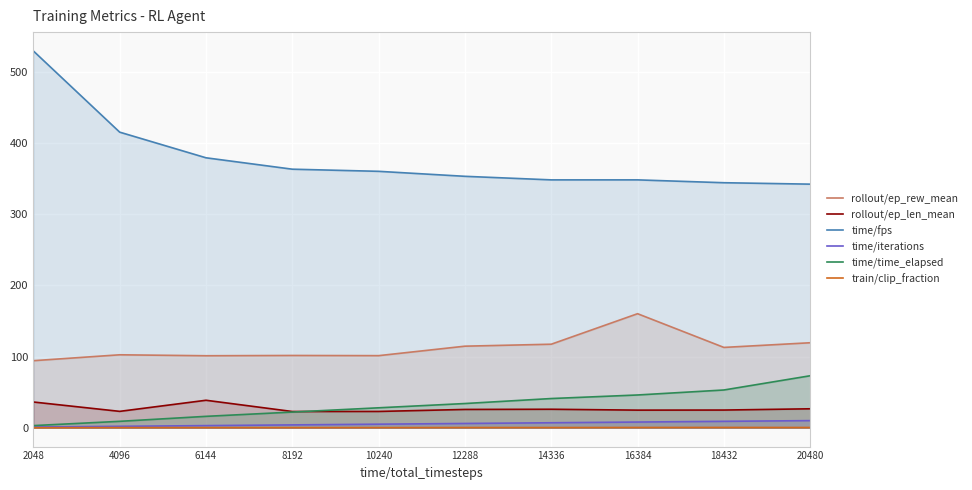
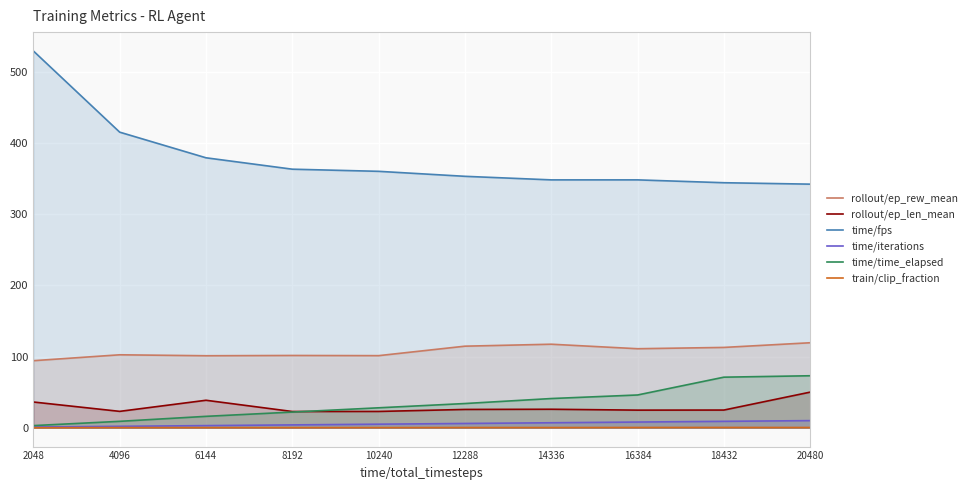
rollout/ep_rew_mean, 16384: 160 -> 110
time/time_elapsed, 18432: 50 -> 70
rollout/ep_len_mean, 20480: 30 -> 50
